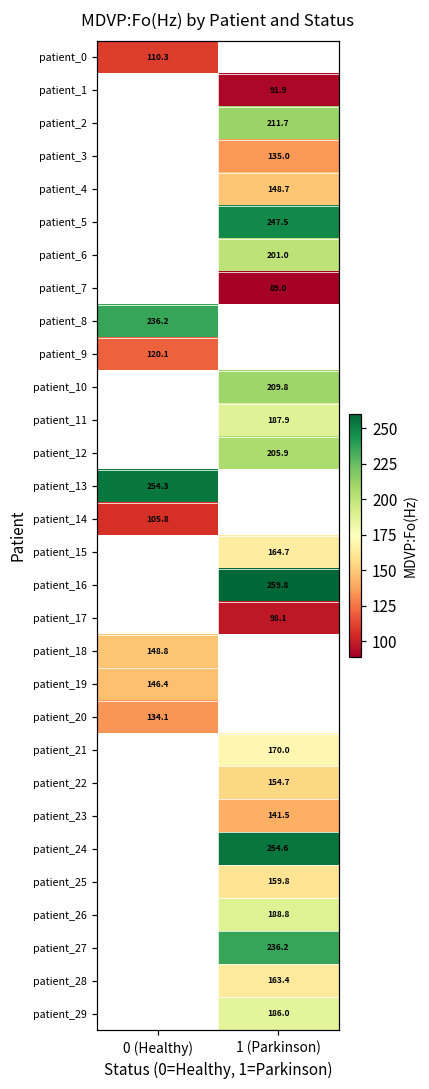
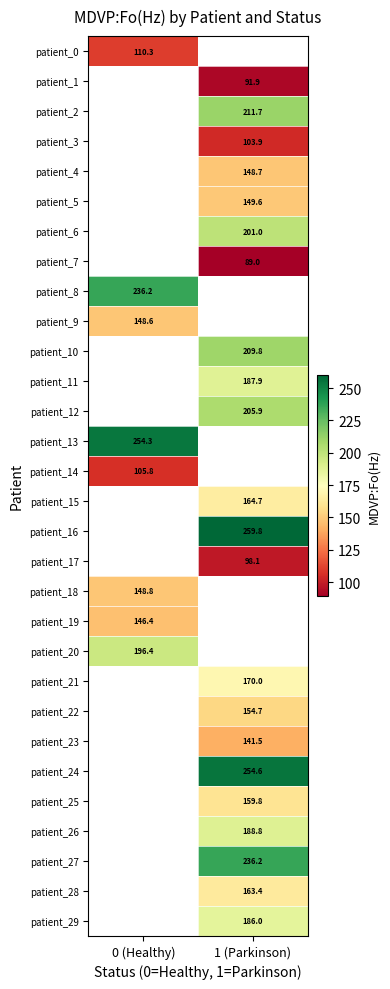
patient_3, 1 (Parkinson): 135.0 -> 103.9
patient_5, 1 (Parkinson): 247.5 -> 149.6
patient_9, 0 (Healthy): 120.1 -> 148.6
patient_20, 0 (Healthy): 134.1 -> 196.4
